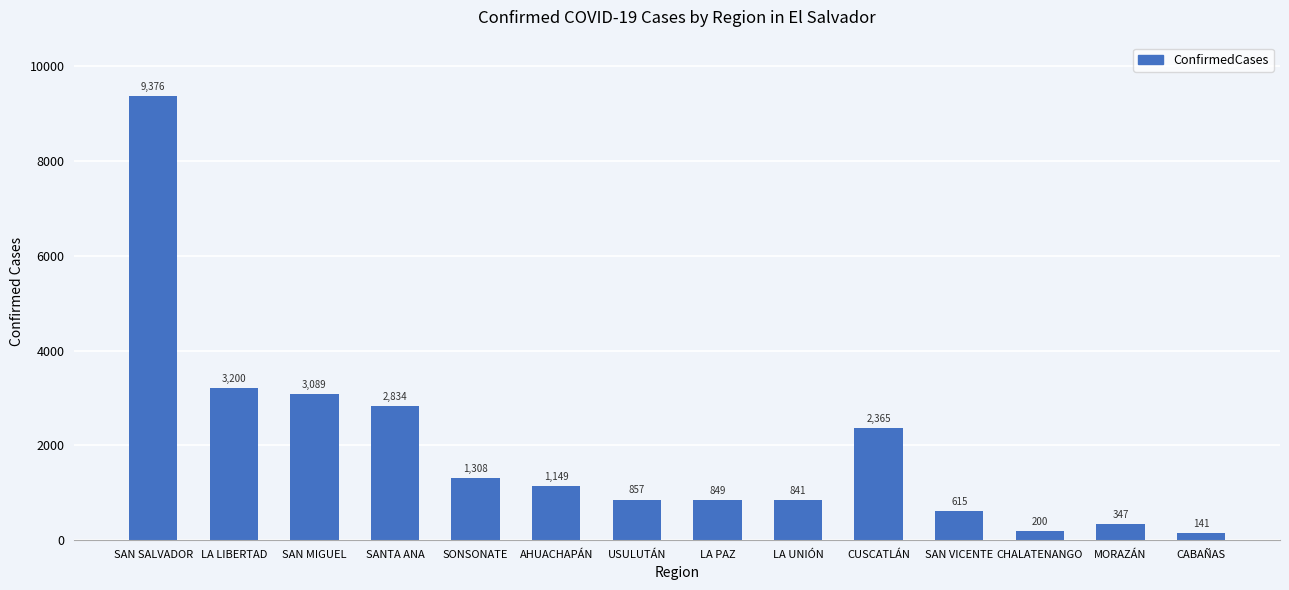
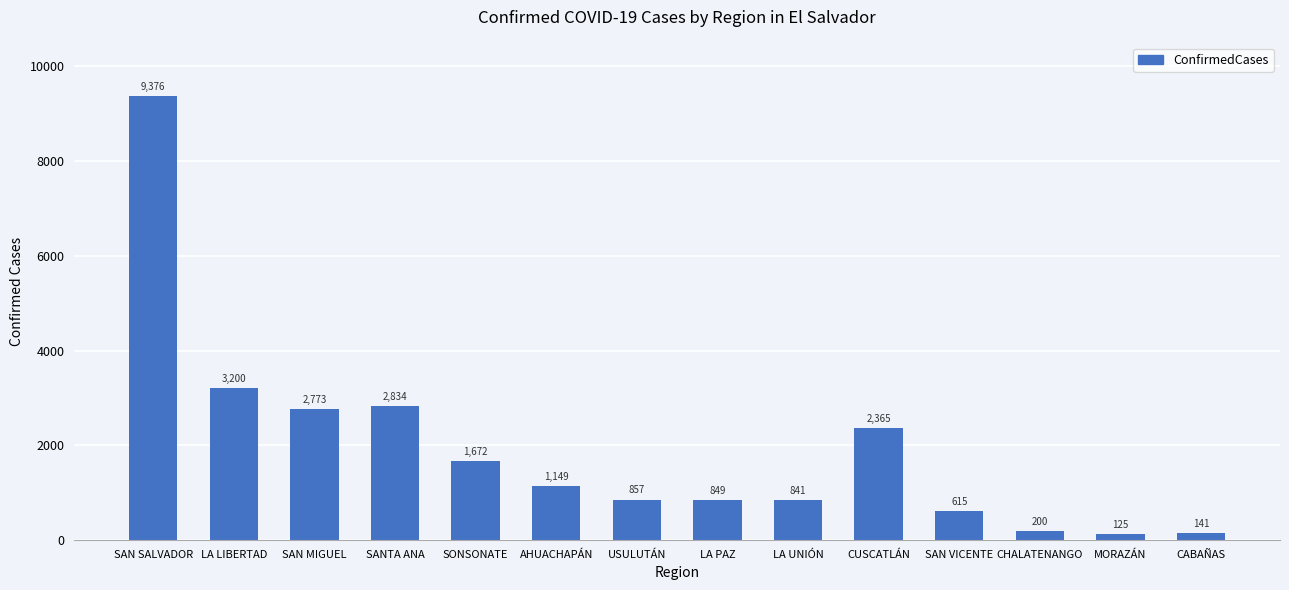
SAN MIGUEL: 3,089 -> 2,773
SONSONATE: 1,308 -> 1,672
MORAZÁN: 347 -> 125
